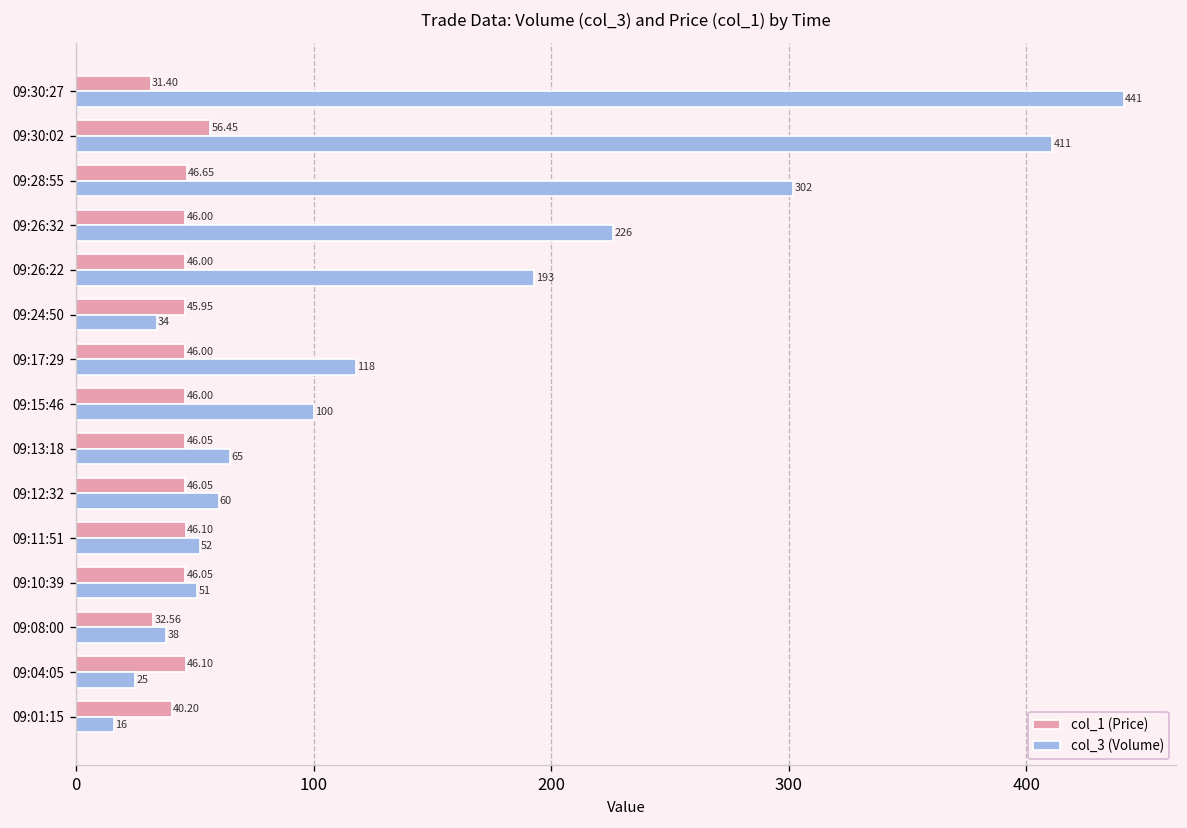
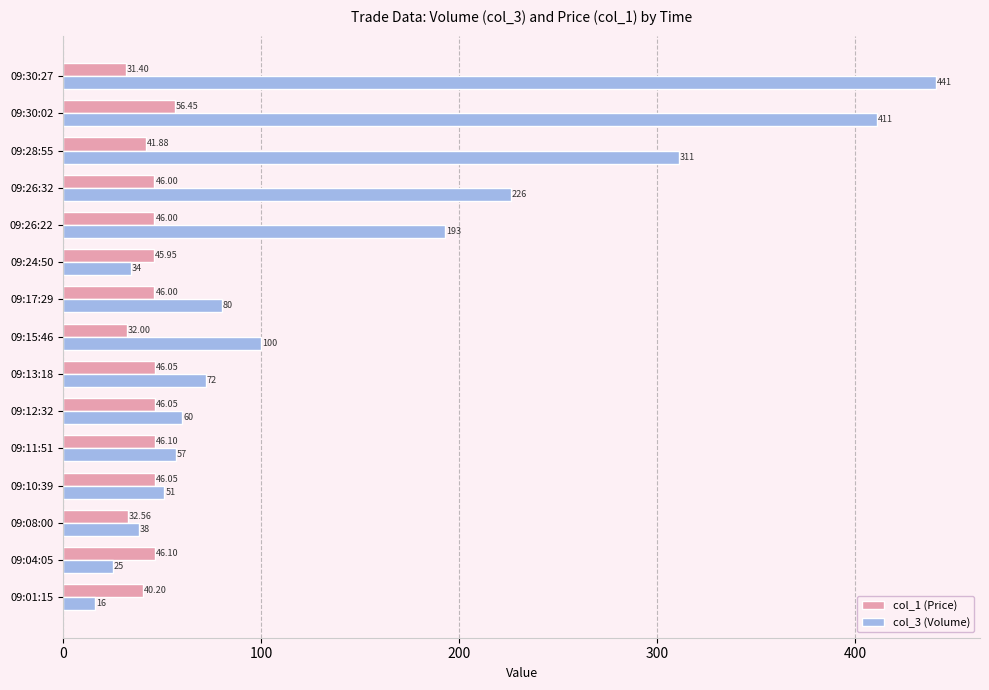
col_1 (Price), 09:28:55: 46.65 -> 41.88
col_3 (Volume), 09:28:55: 302 -> 311
col_3 (Volume), 09:17:29: 118 -> 80
col_1 (Price), 09:15:46: 46.00 -> 32.00
col_3 (Volume), 09:13:18: 65 -> 72
col_3 (Volume), 09:11:51: 52 -> 57
